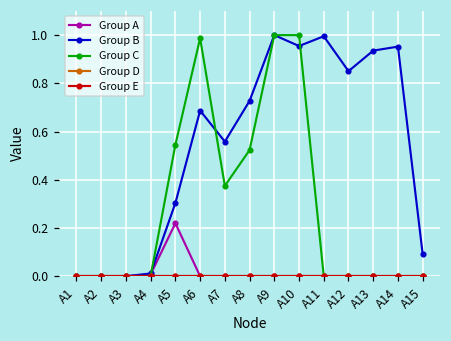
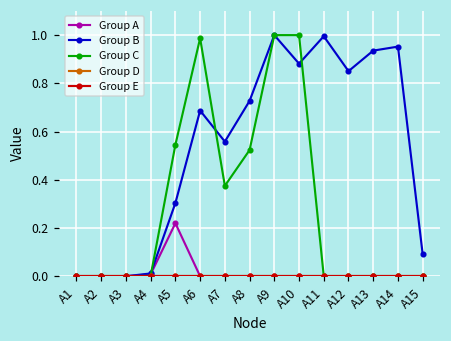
Group B, A10: 0.95 -> 0.88
